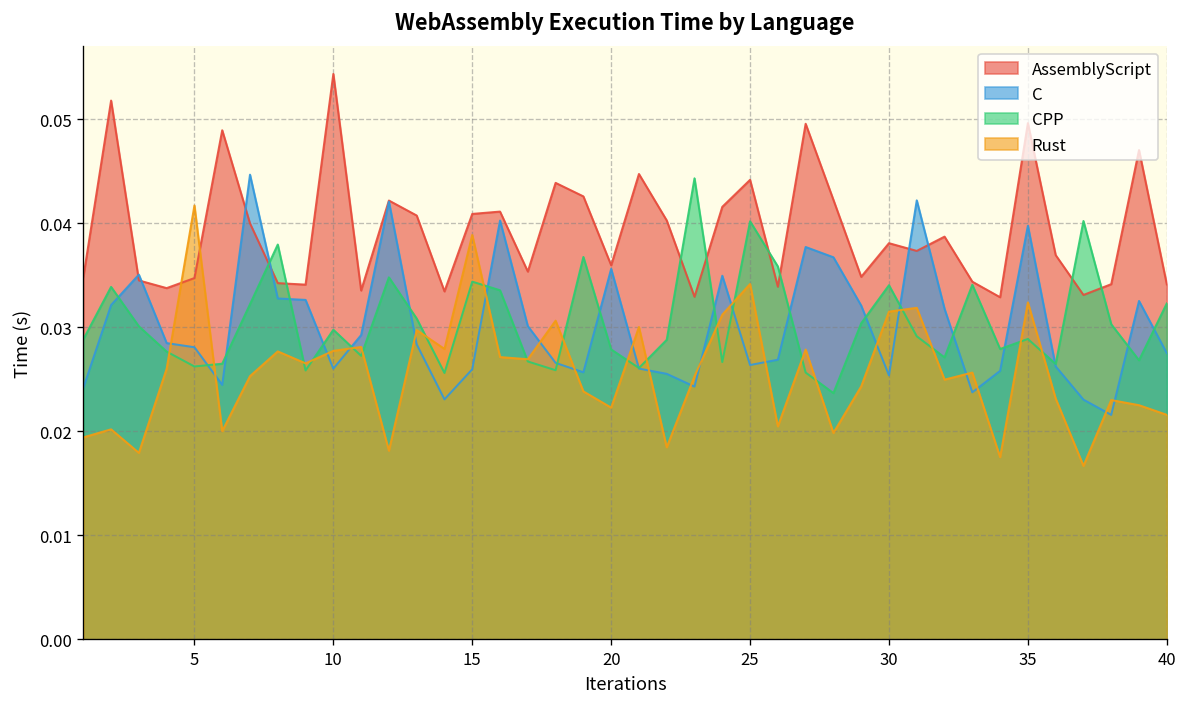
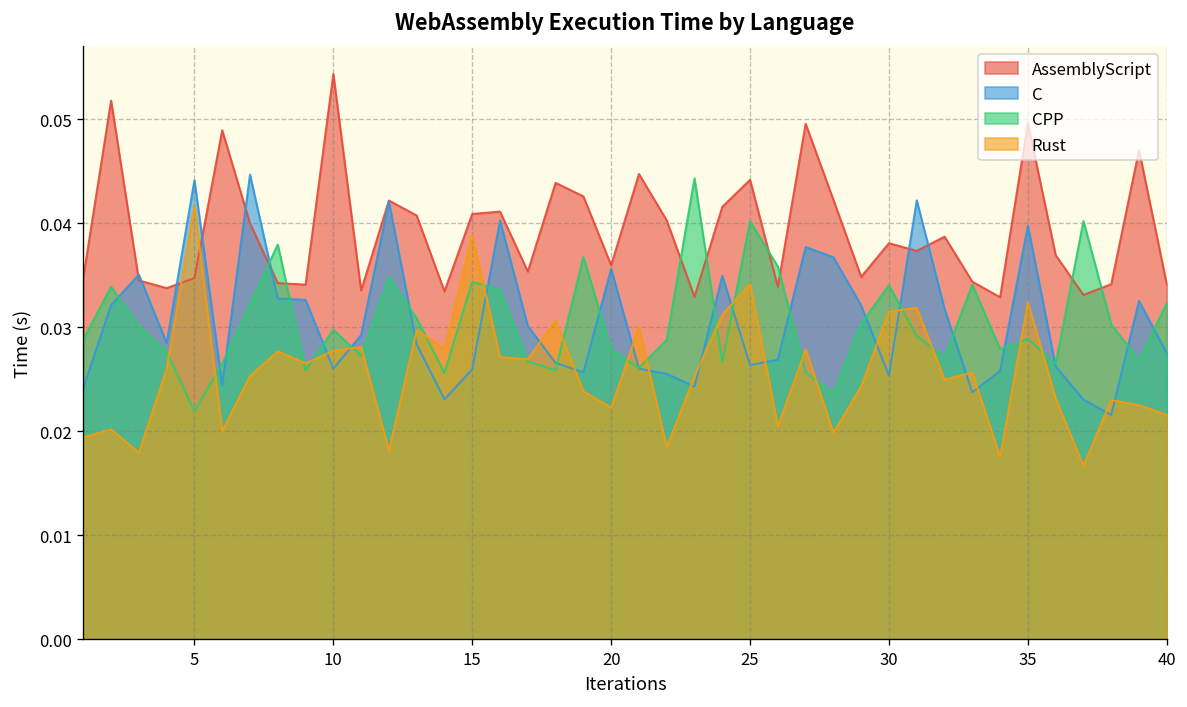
C, 5: 0.028 -> 0.044
CPP, 5: 0.026 -> 0.022
